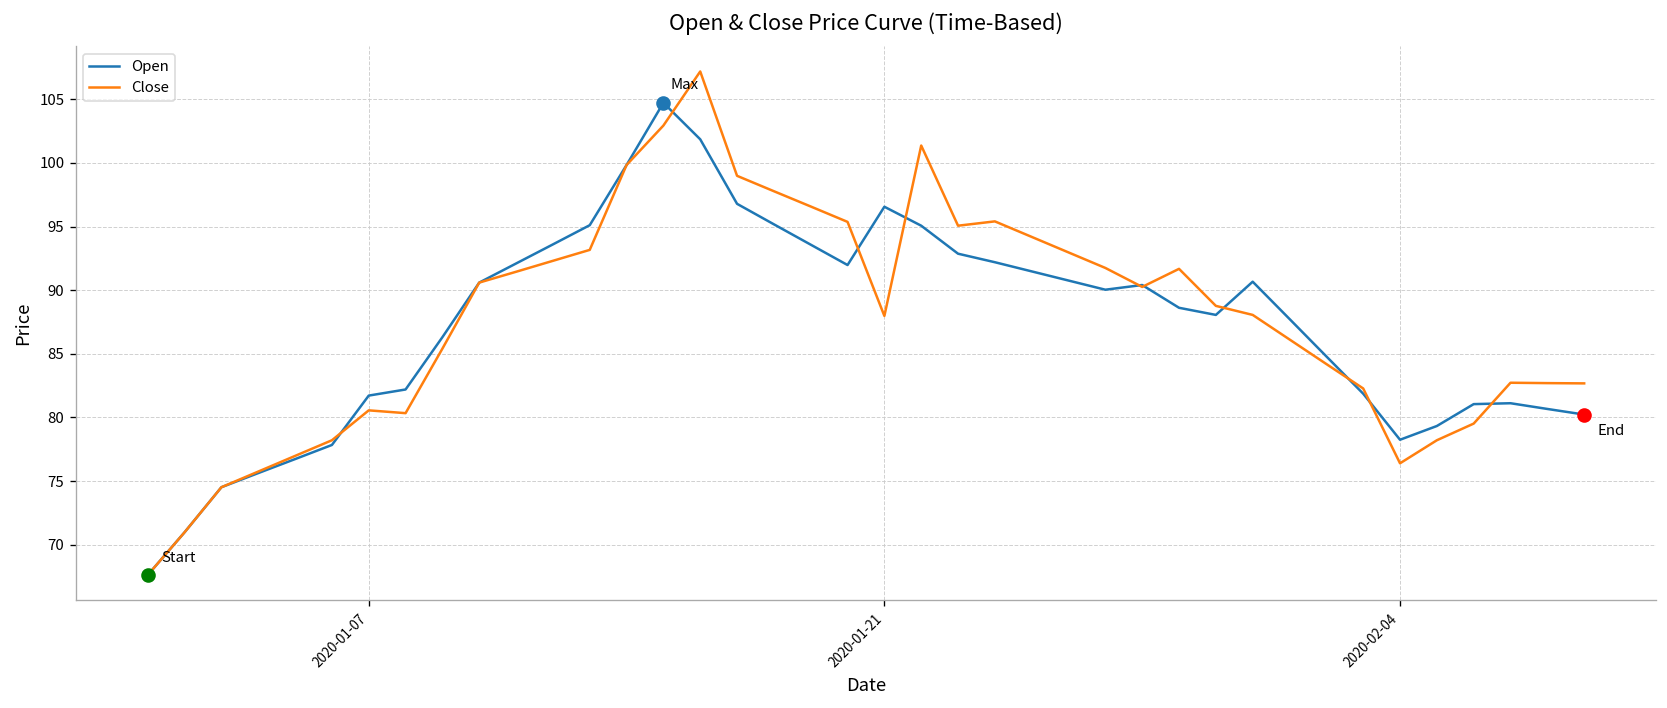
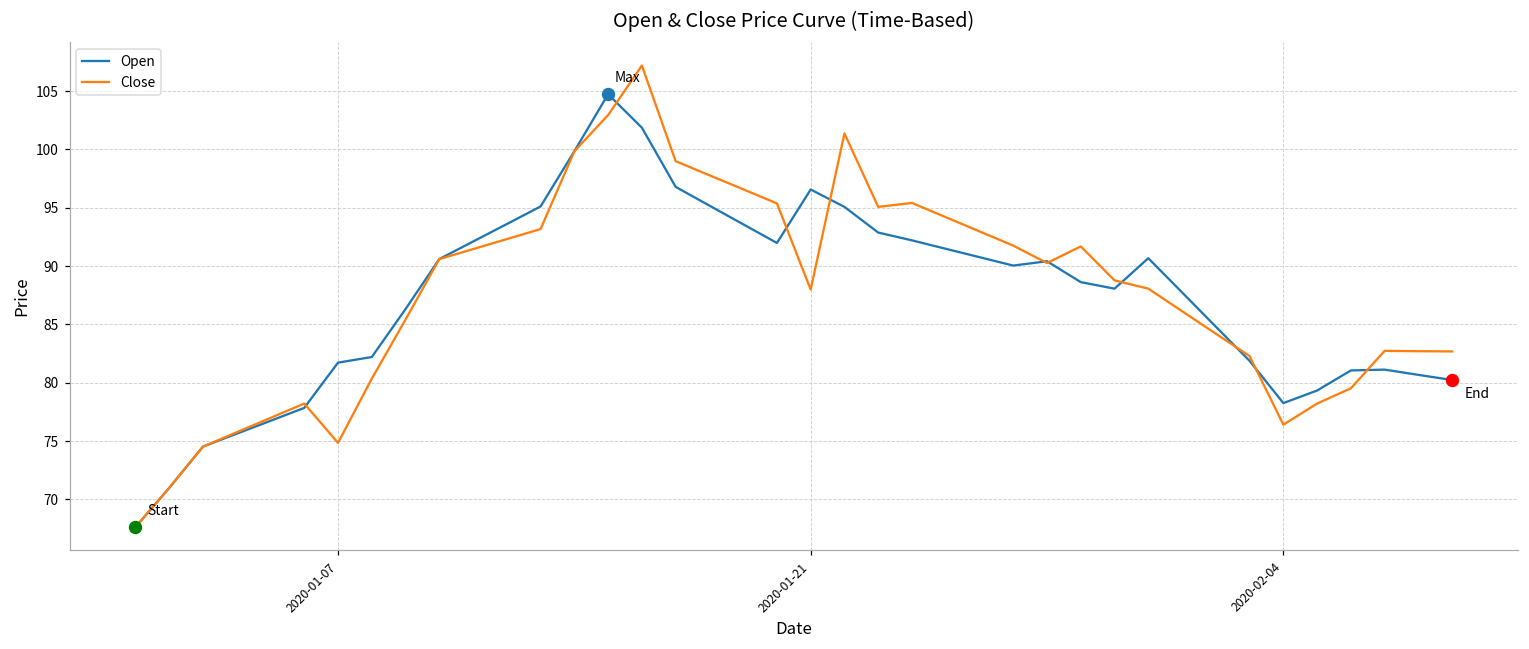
Close, 2020-01-07: 80.6 -> 74.8
